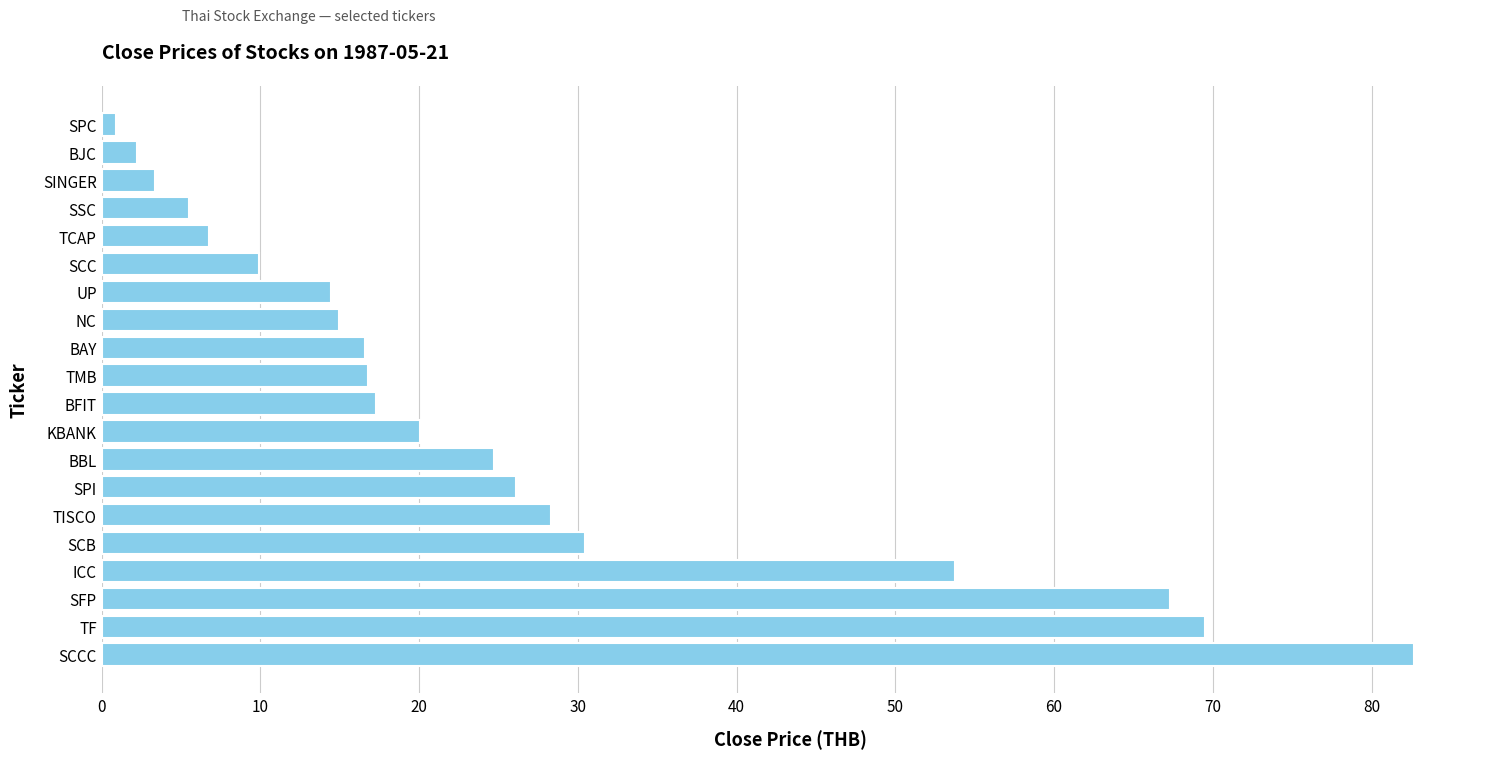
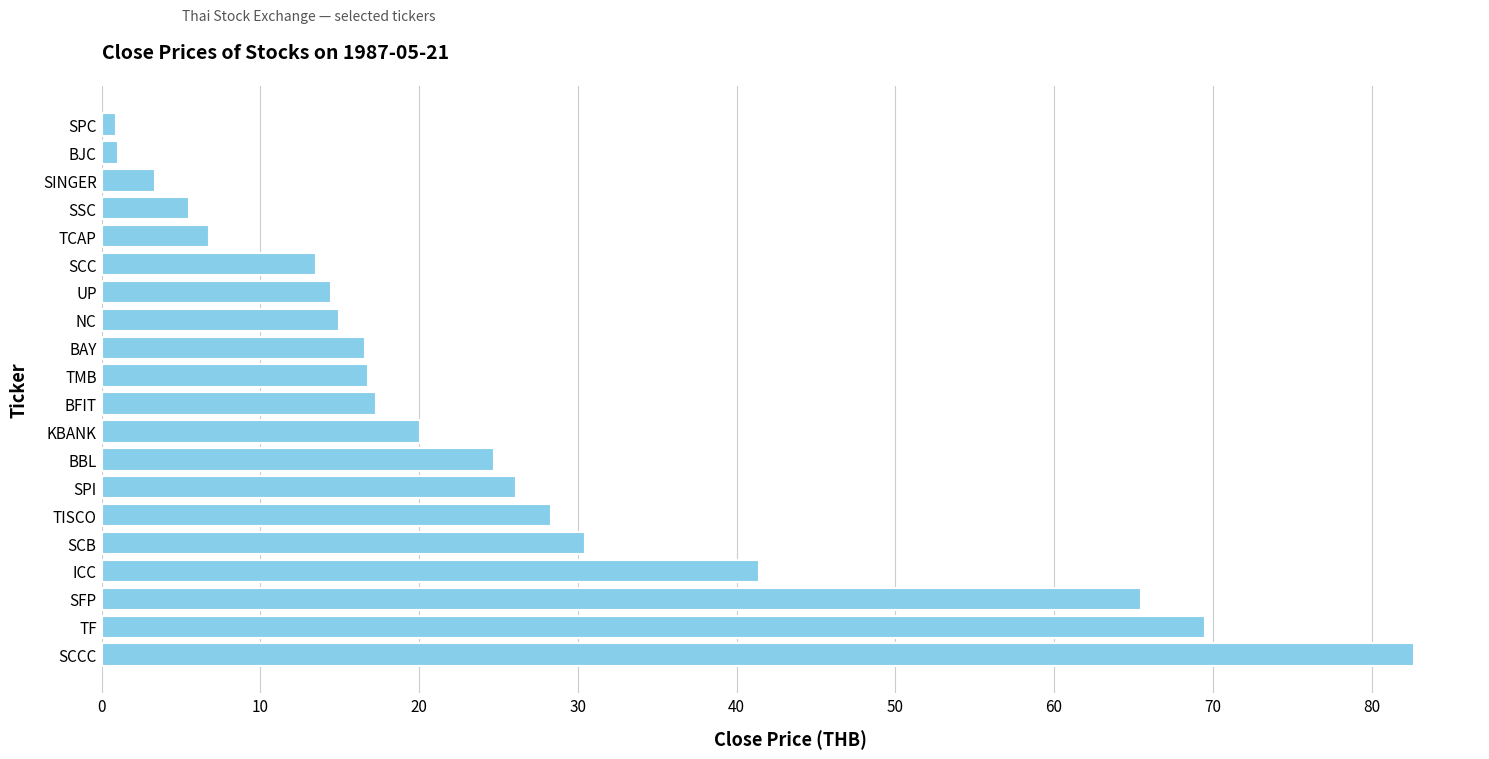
BJC: 2.2 -> 1.0
SCC: 9.9 -> 13.5
ICC: 53.8 -> 41.4
SFP: 67.3 -> 65.5
